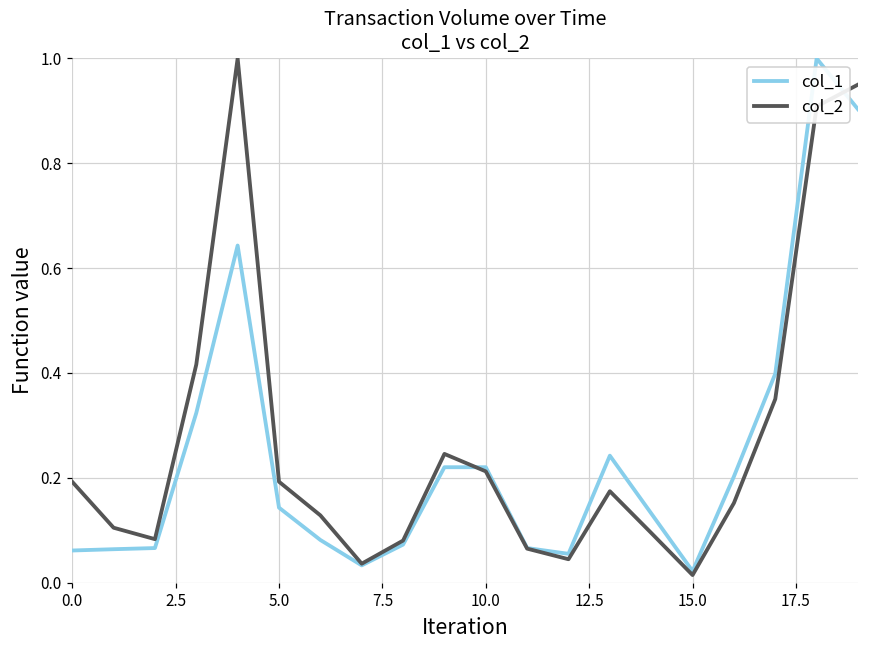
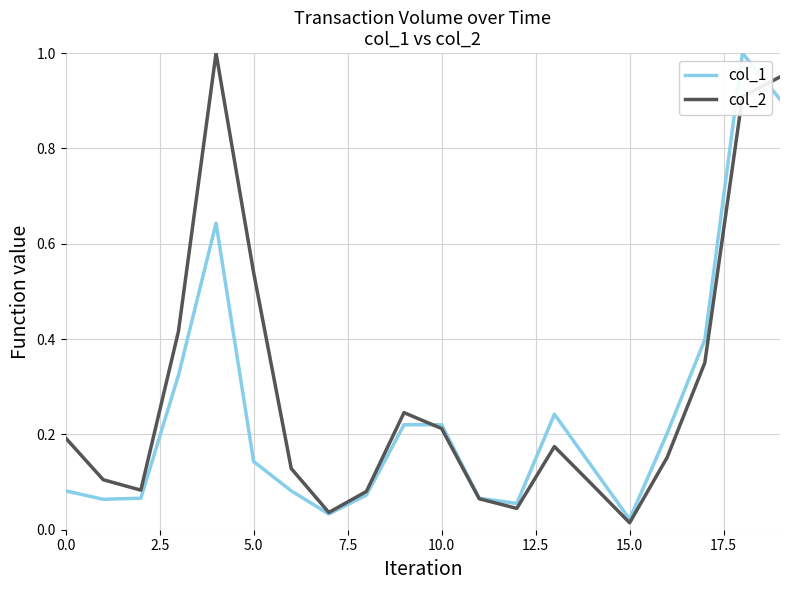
col_1, 0.0: 0.06 -> 0.08
col_2, 5.0: 0.19 -> 0.54
